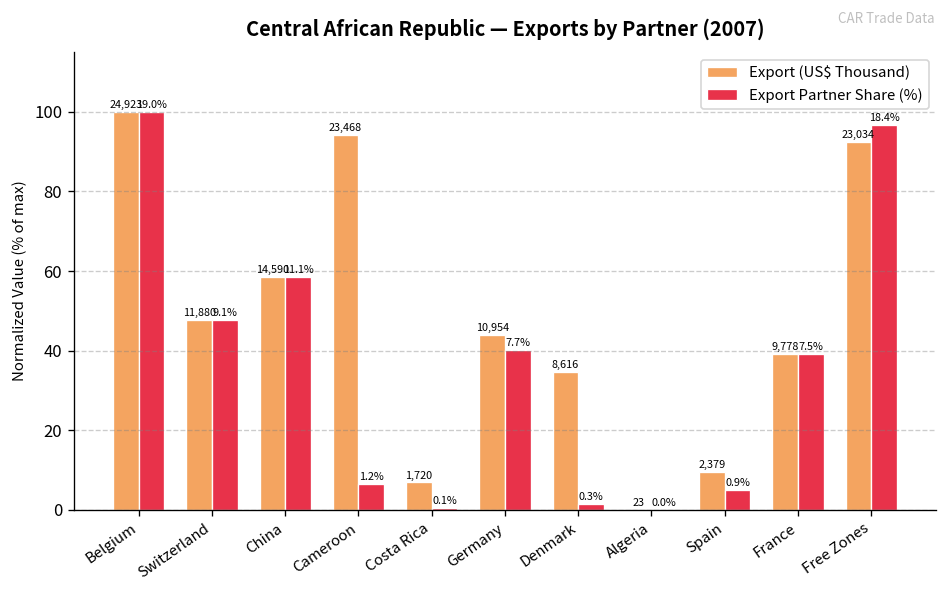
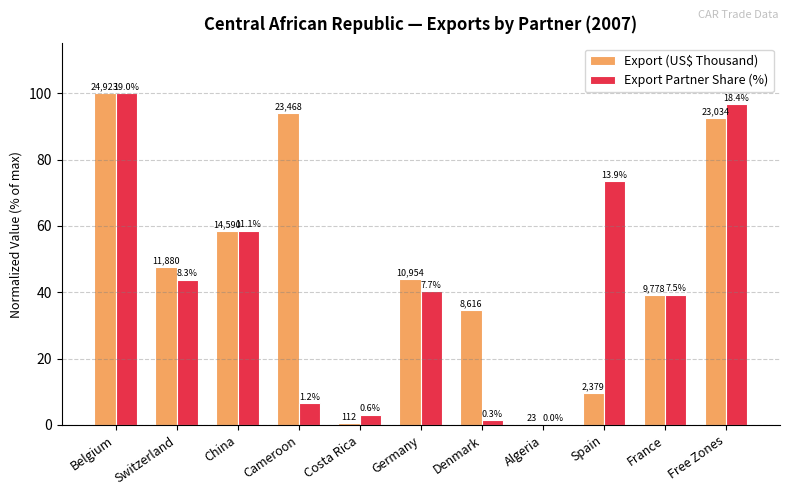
Export Partner Share (%), Switzerland: 9.1% -> 8.3%
Export (US$ Thousand), Costa Rica: 1,720 -> 112
Export Partner Share (%), Costa Rica: 0.1% -> 0.6%
Export Partner Share (%), Spain: 0.9% -> 13.9%
